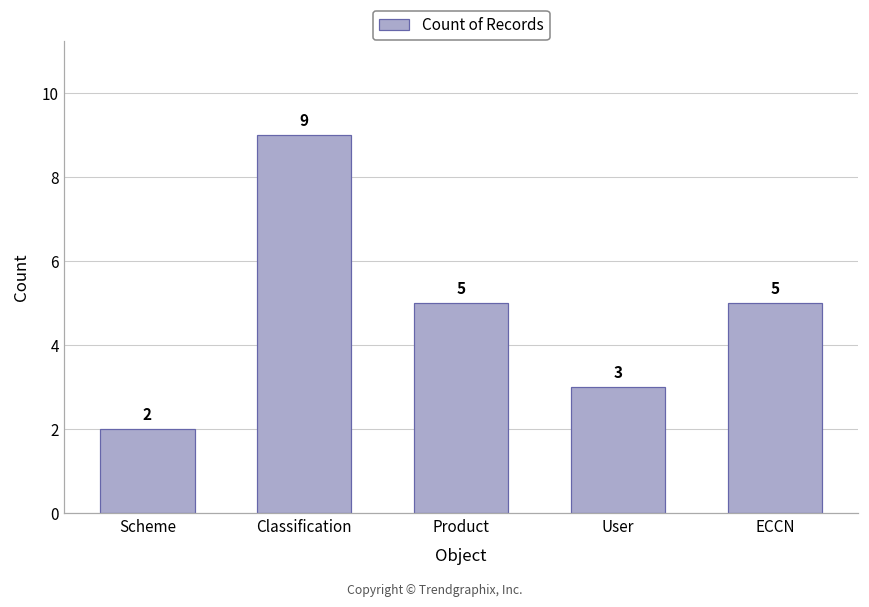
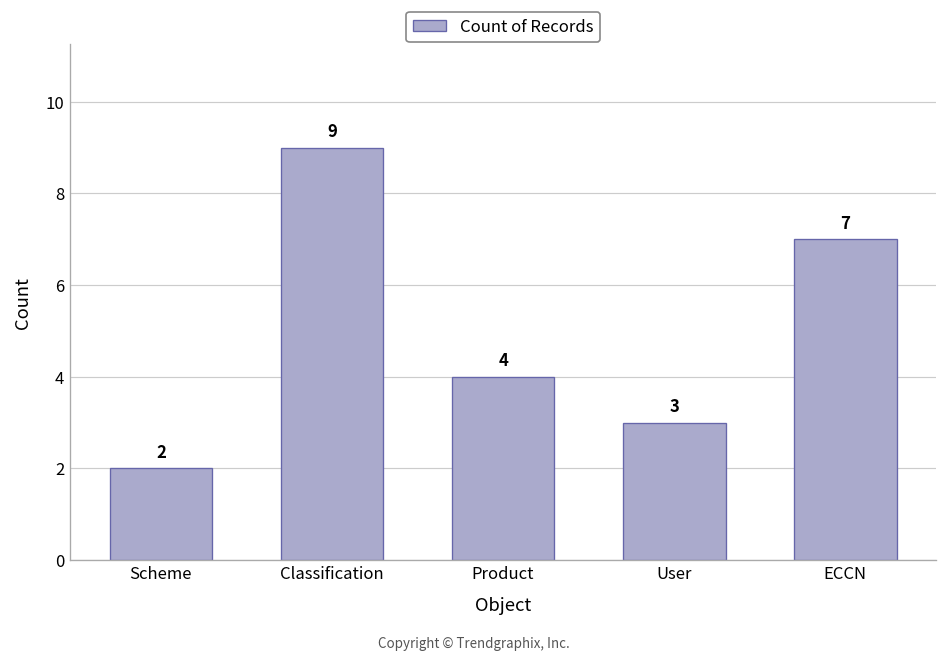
Product: 5 -> 4
ECCN: 5 -> 7
